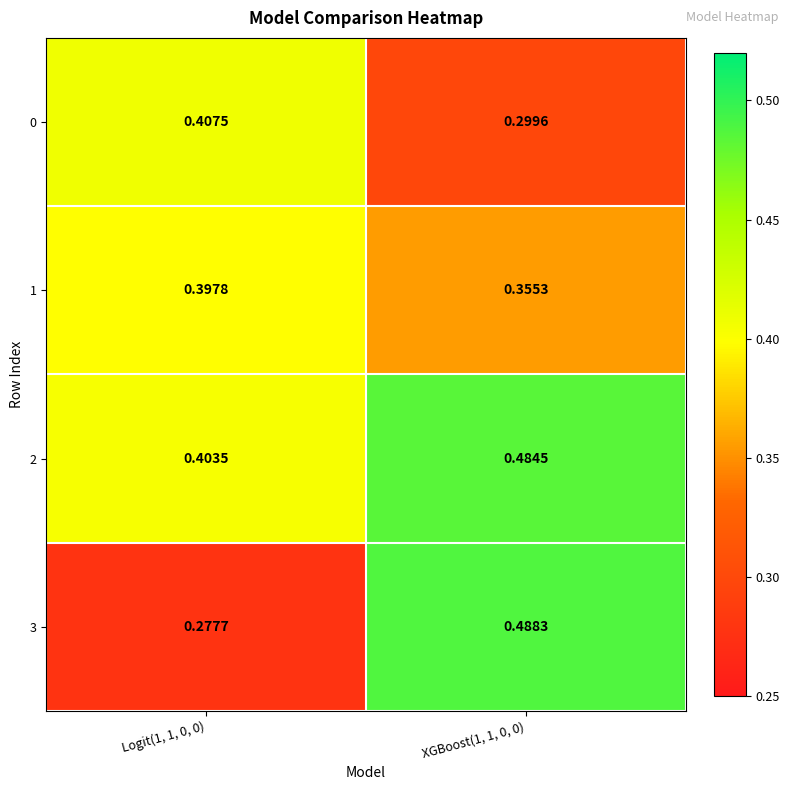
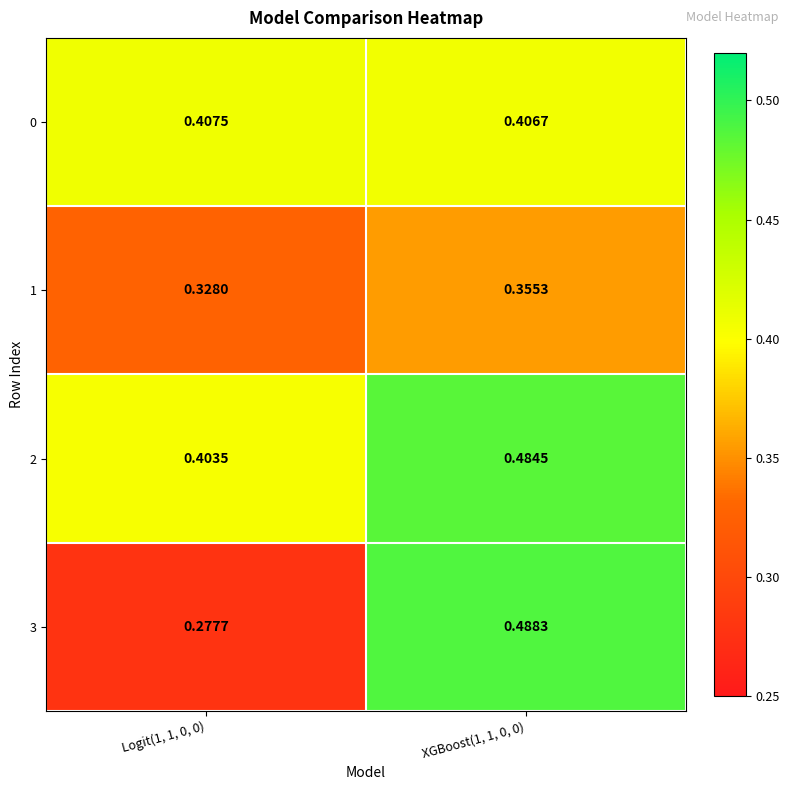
0, XGBoost(1, 1, 0, 0): 0.2996 -> 0.4067
1, Logit(1, 1, 0, 0): 0.3978 -> 0.3280
